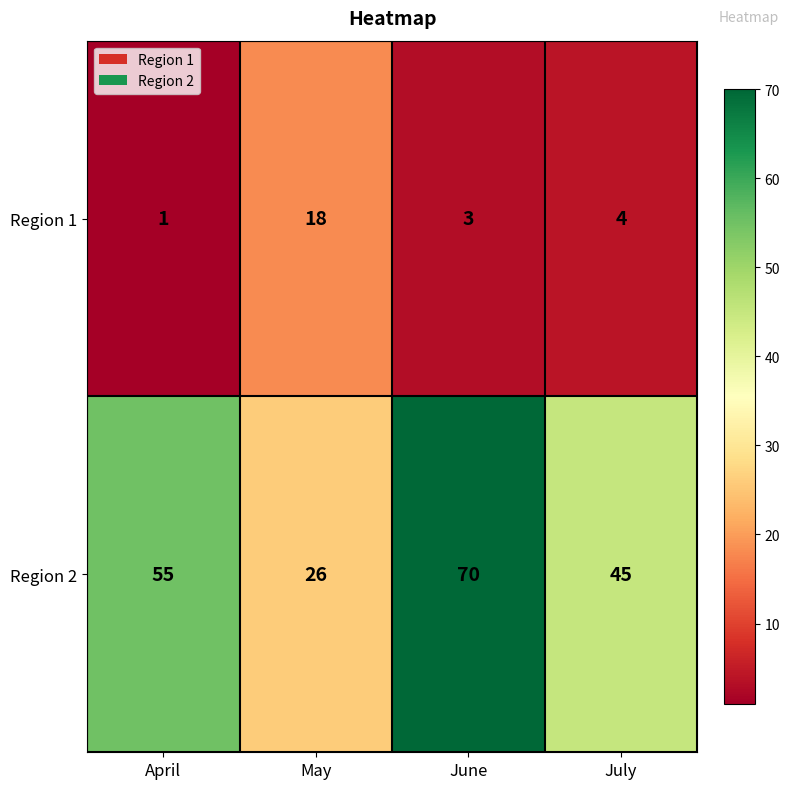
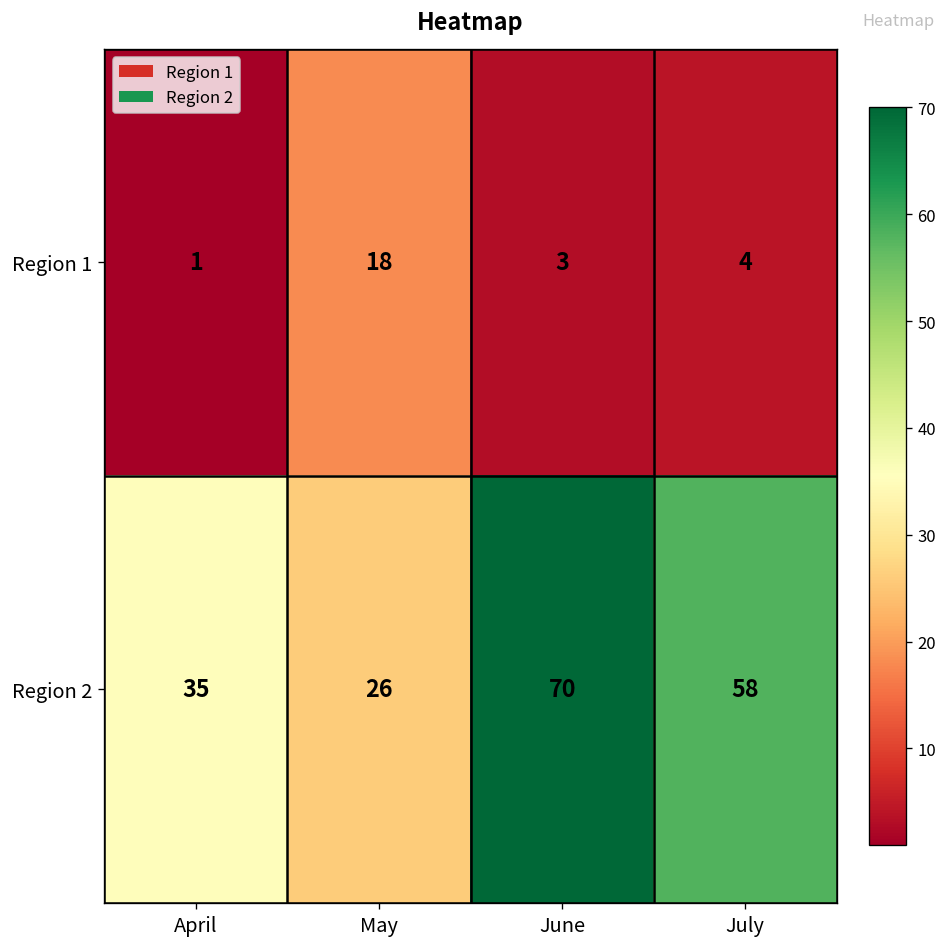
Region 2, April: 55 -> 35
Region 2, July: 45 -> 58
